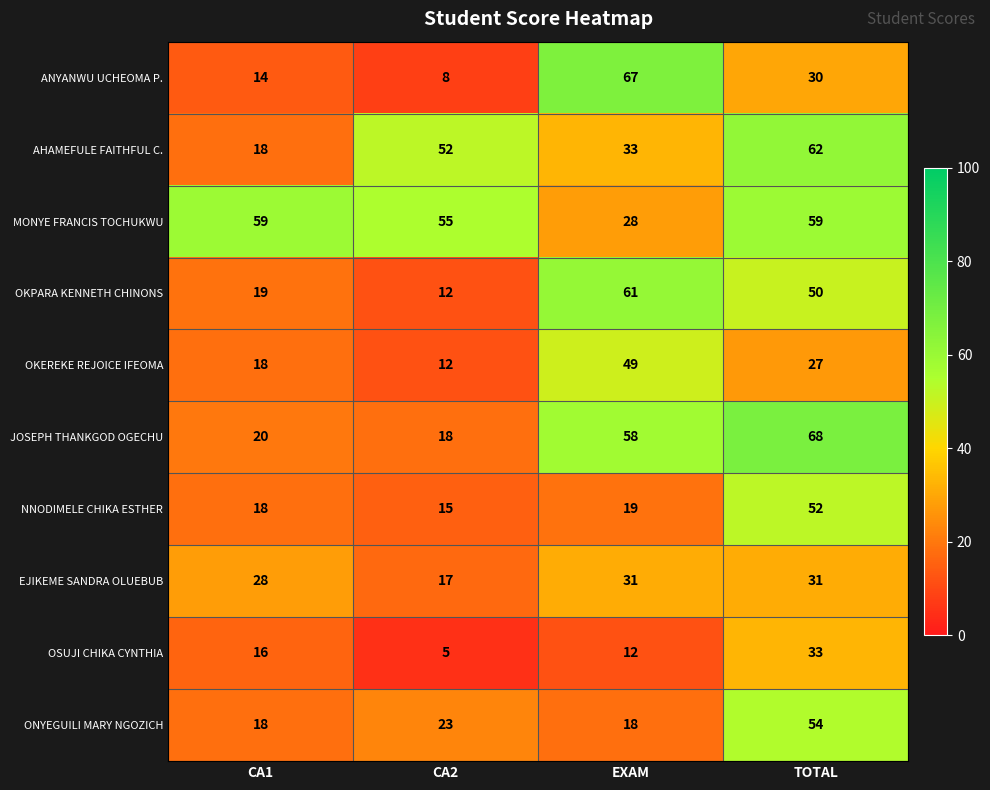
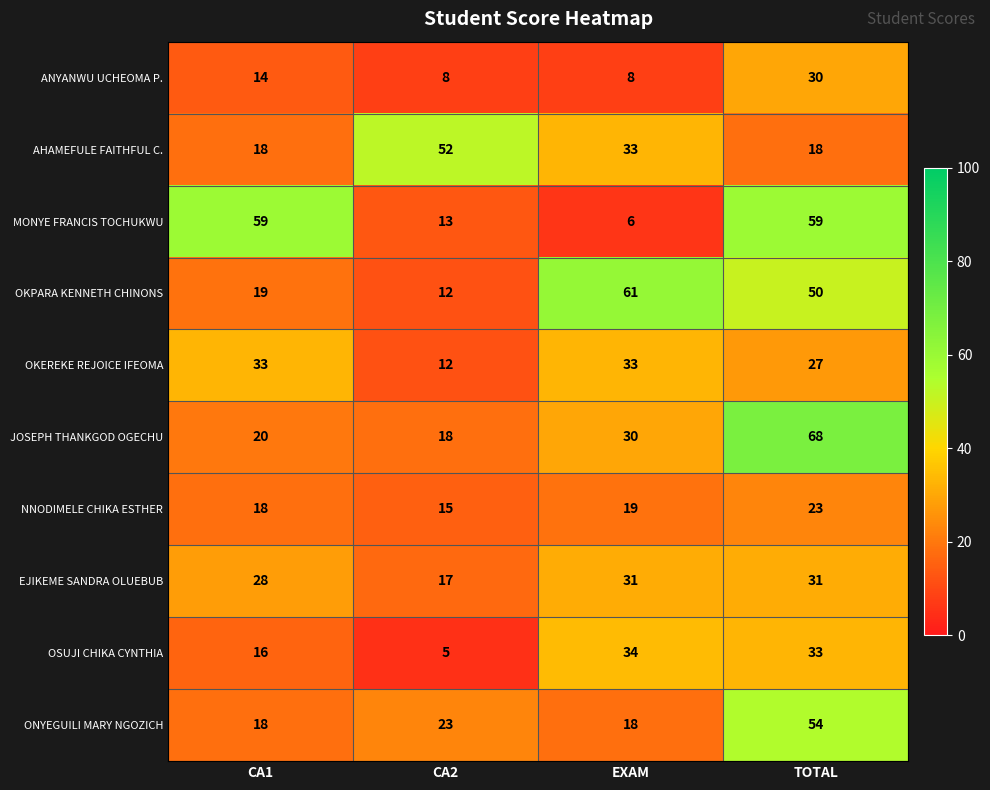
ANYANWU UCHEOMA P., EXAM: 67 -> 8
AHAMEFULE FAITHFUL C., TOTAL: 62 -> 18
MONYE FRANCIS TOCHUKWU, CA2: 55 -> 13
MONYE FRANCIS TOCHUKWU, EXAM: 28 -> 6
OKEREKE REJOICE IFEOMA, CA1: 18 -> 33
OKEREKE REJOICE IFEOMA, EXAM: 49 -> 33
JOSEPH THANKGOD OGECHU, EXAM: 58 -> 30
NNODIMELE CHIKA ESTHER, TOTAL: 52 -> 23
OSUJI CHIKA CYNTHIA, EXAM: 12 -> 34
